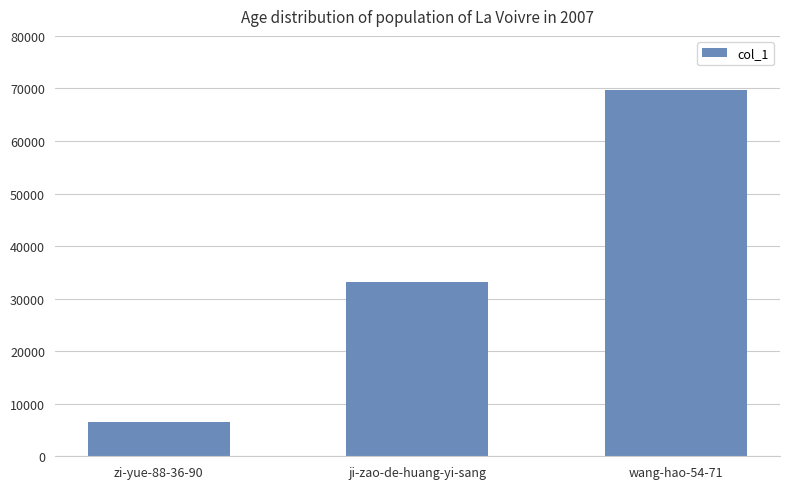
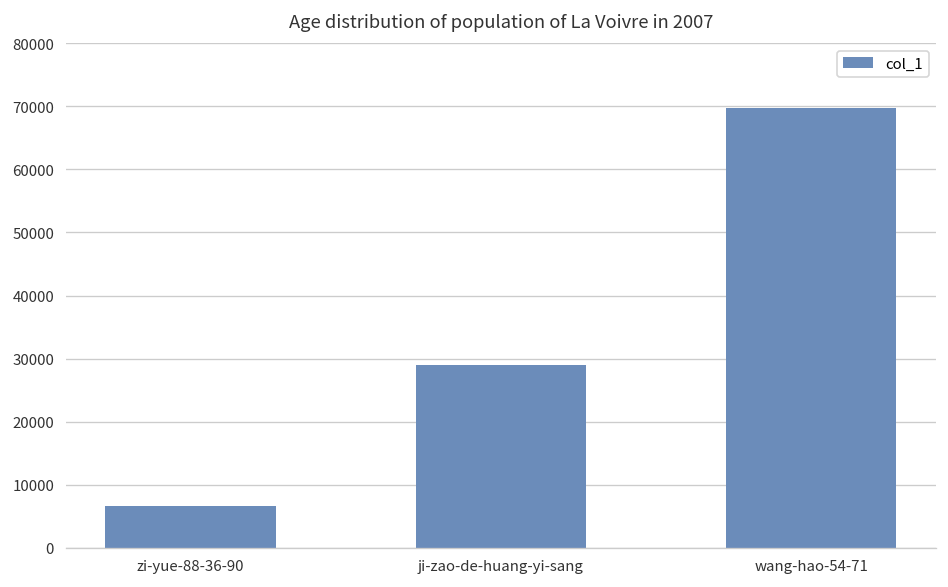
ji-zao-de-huang-yi-sang: 33000 -> 29000
